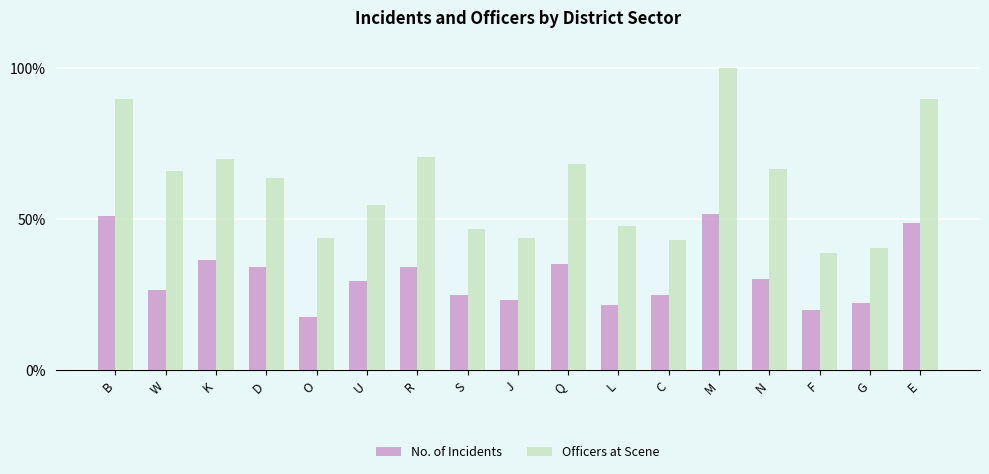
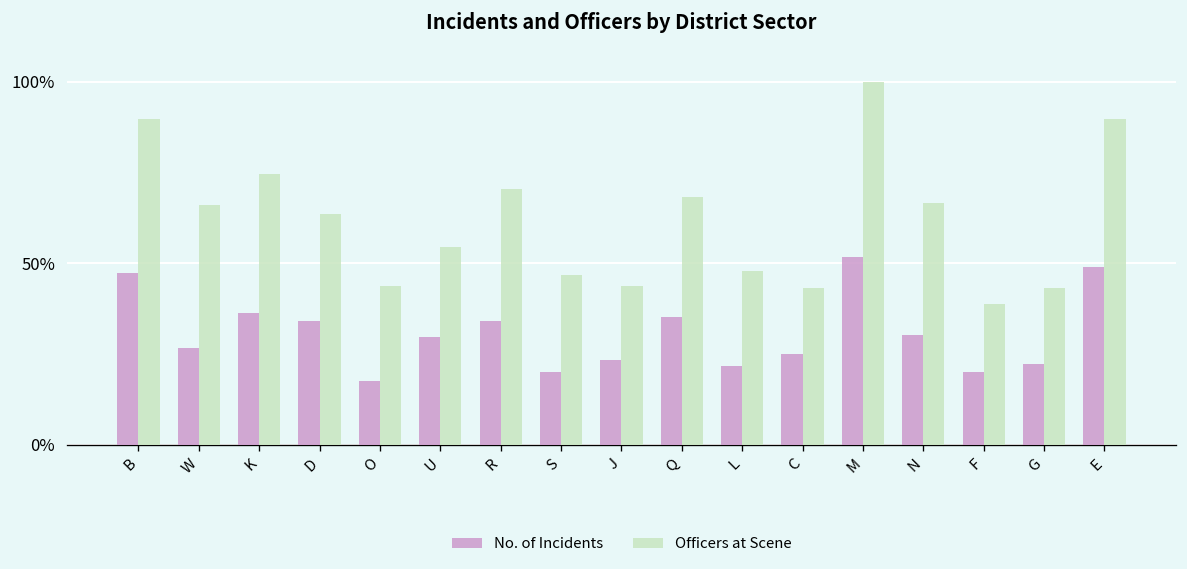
No. of Incidents, B: 51% -> 47%
Officers at Scene, K: 70% -> 74%
No. of Incidents, S: 25% -> 20%
Officers at Scene, G: 40% -> 43%
